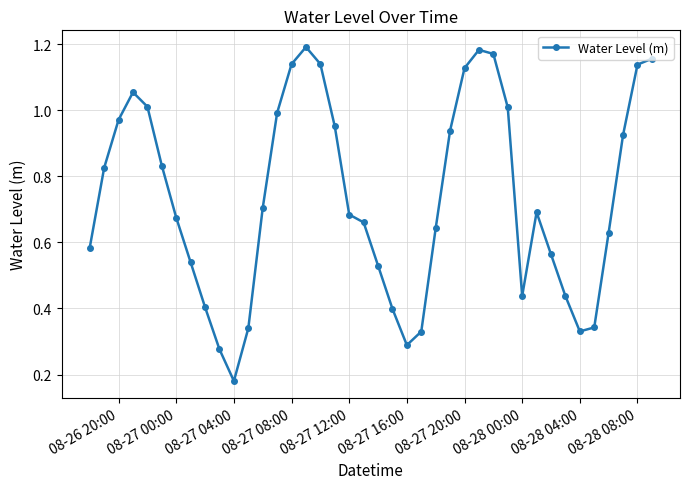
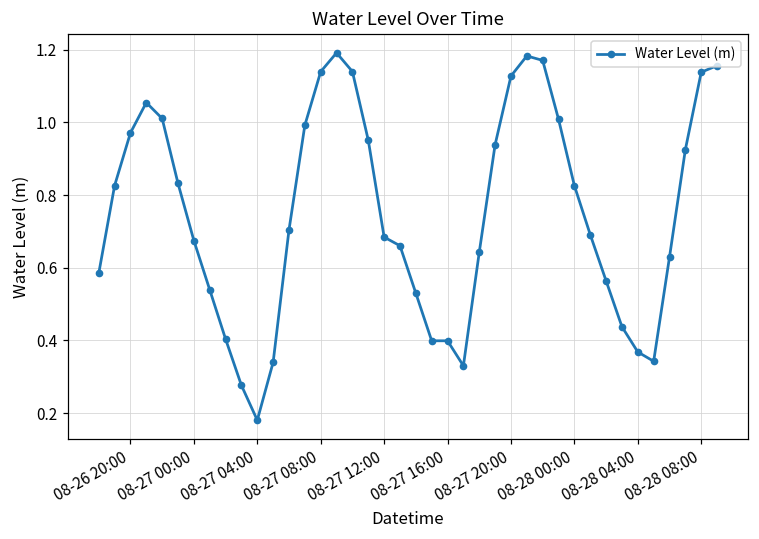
08-27 16:00: 0.29 -> 0.40
08-28 00:00: 0.44 -> 0.83
08-28 04:00: 0.33 -> 0.37
